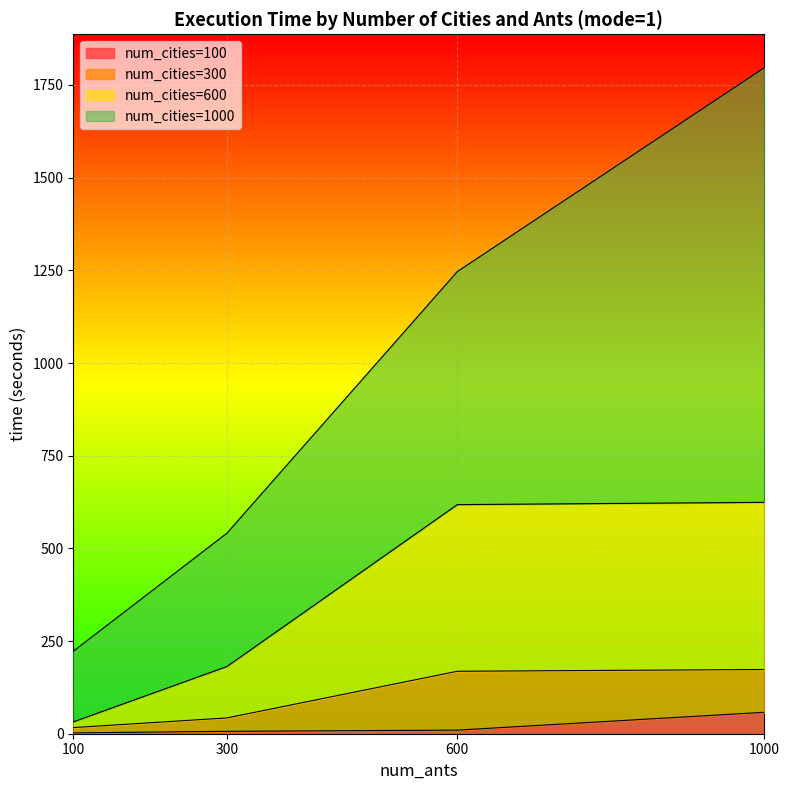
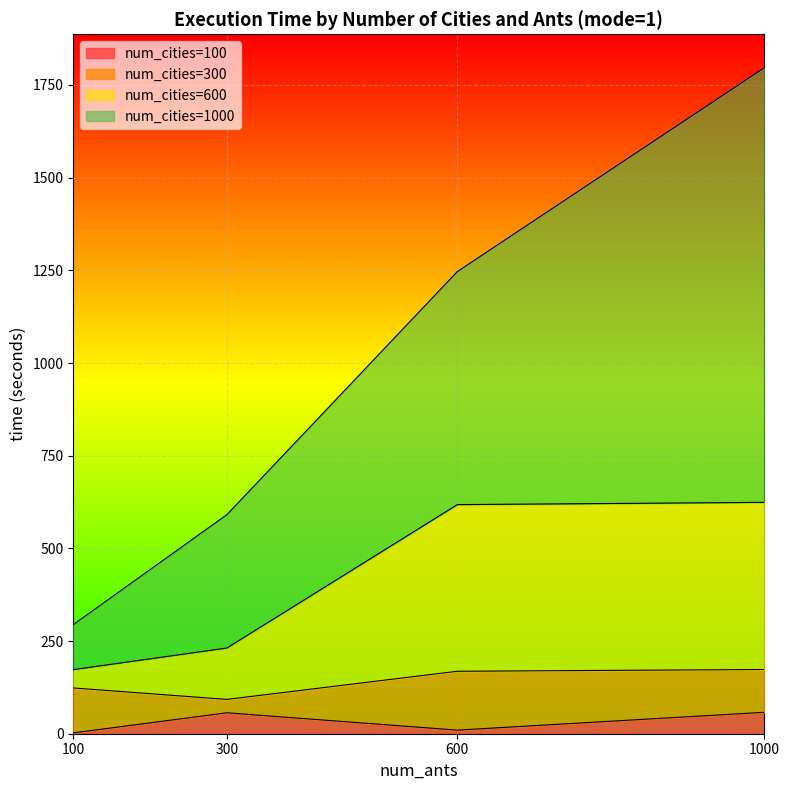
num_cities=300, 100: 10 -> 120
num_cities=600, 100: 20 -> 50
num_cities=1000, 100: 190 -> 120
num_cities=100, 300: 10 -> 60
